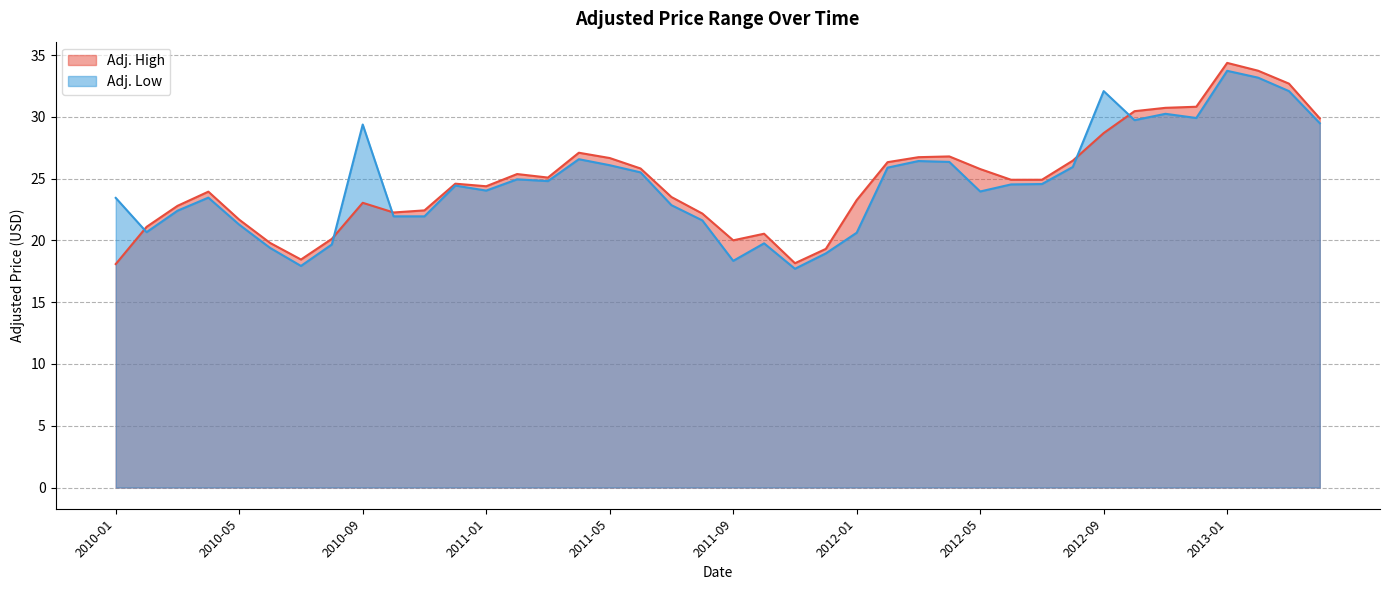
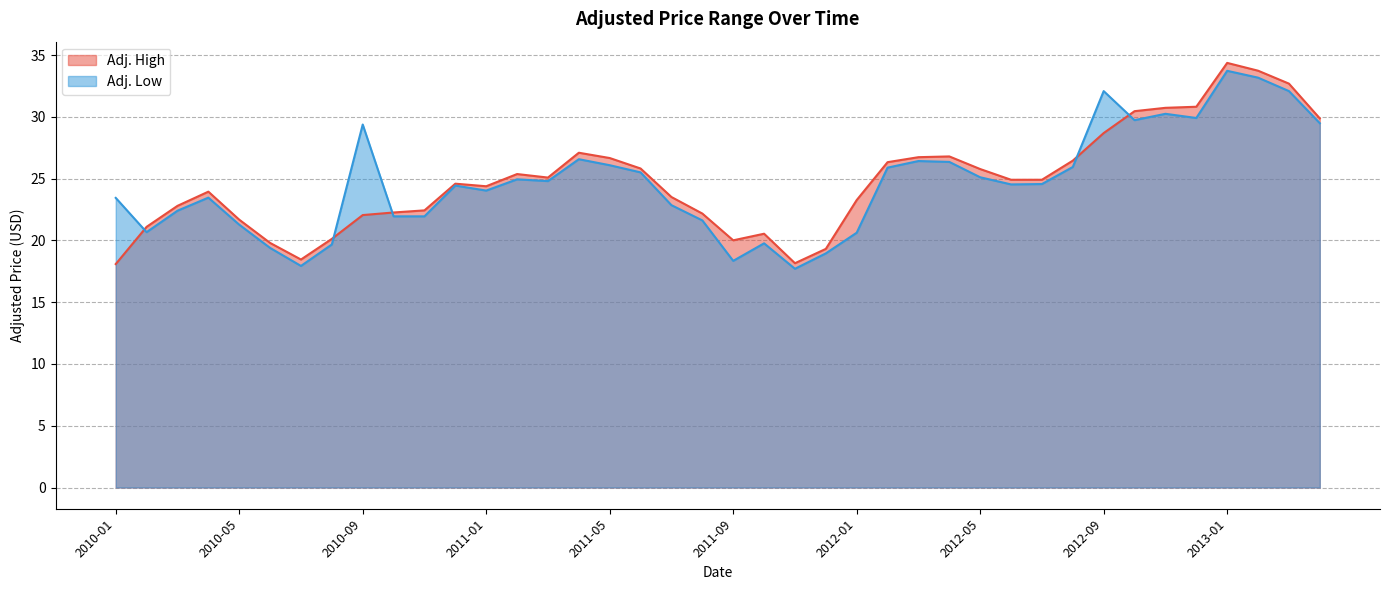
Adj. High, 2010-09: 23.1 -> 22.1
Adj. Low, 2012-05: 24.0 -> 25.1
